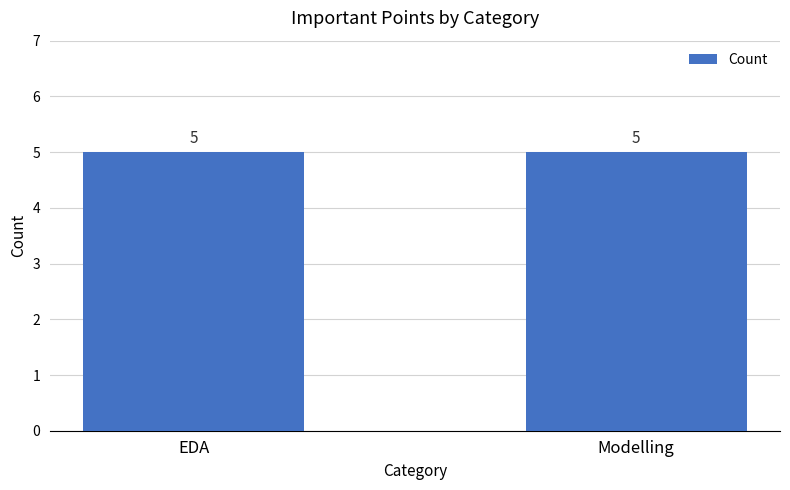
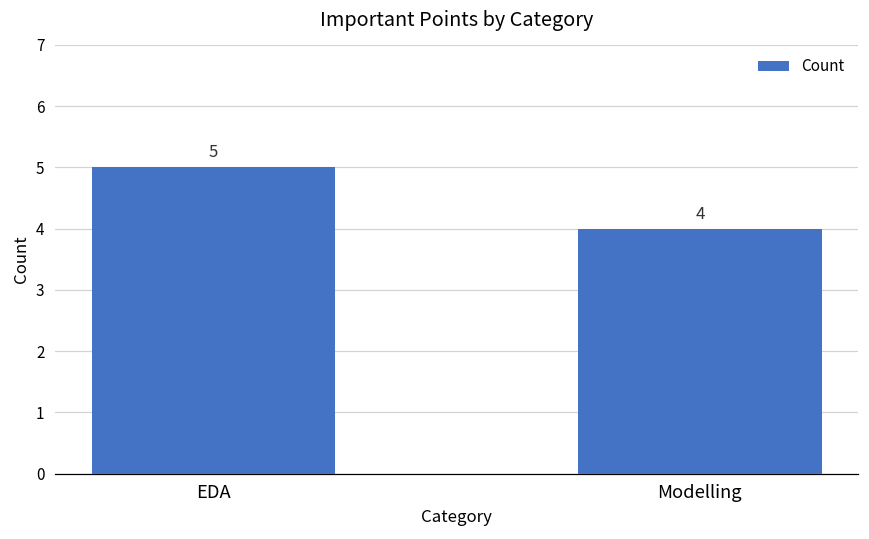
Modelling: 5 -> 4
